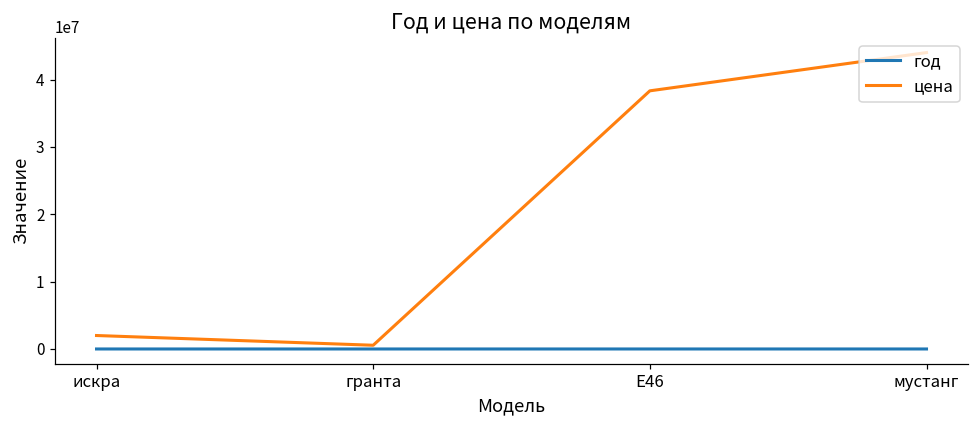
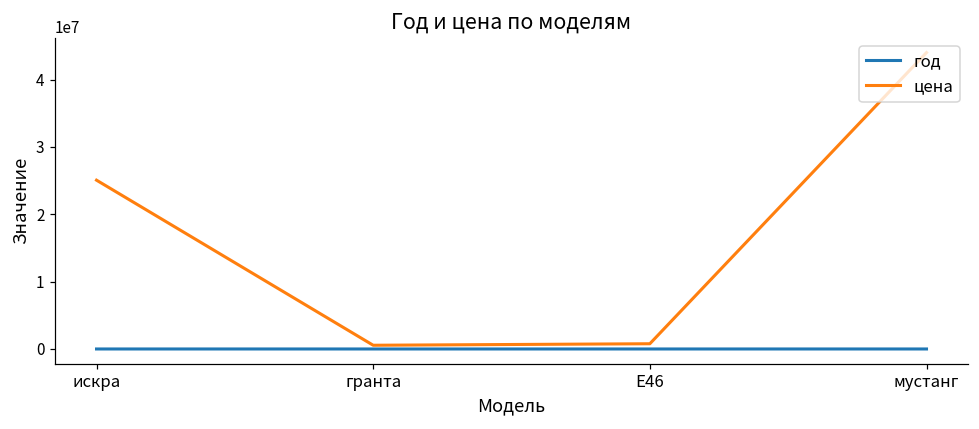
цена, искра: 2000000 -> 25000000
цена, Е46: 38000000 -> 1000000
